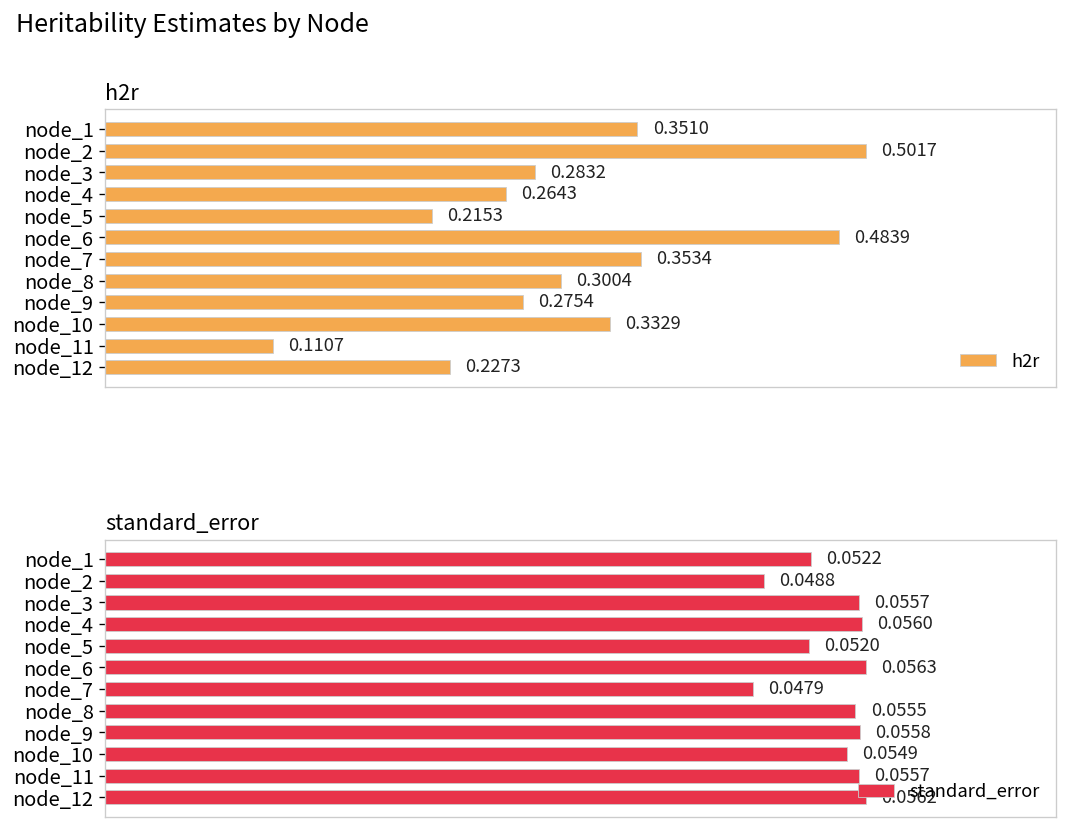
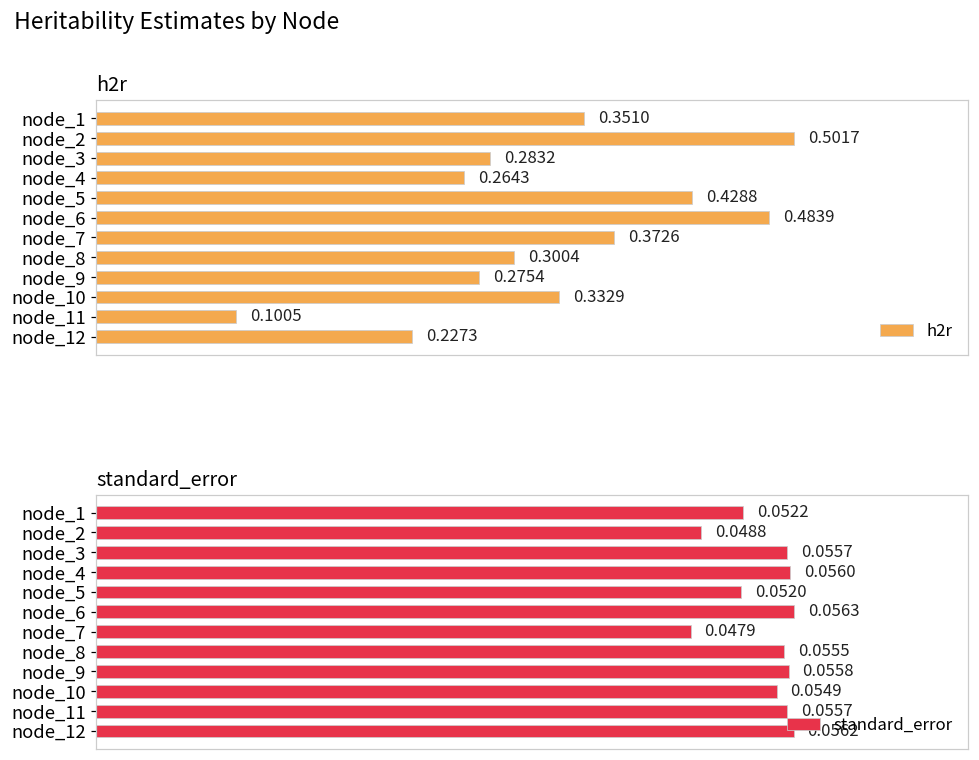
h2r, node_5: 0.2153 -> 0.4288
h2r, node_7: 0.3534 -> 0.3726
h2r, node_11: 0.1107 -> 0.1005
